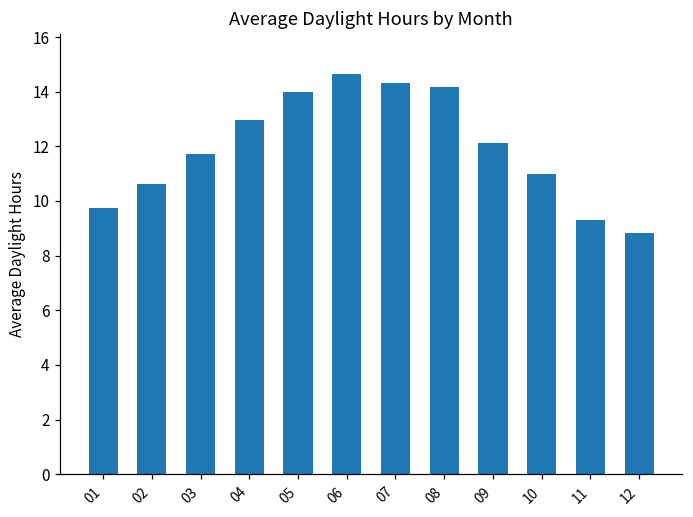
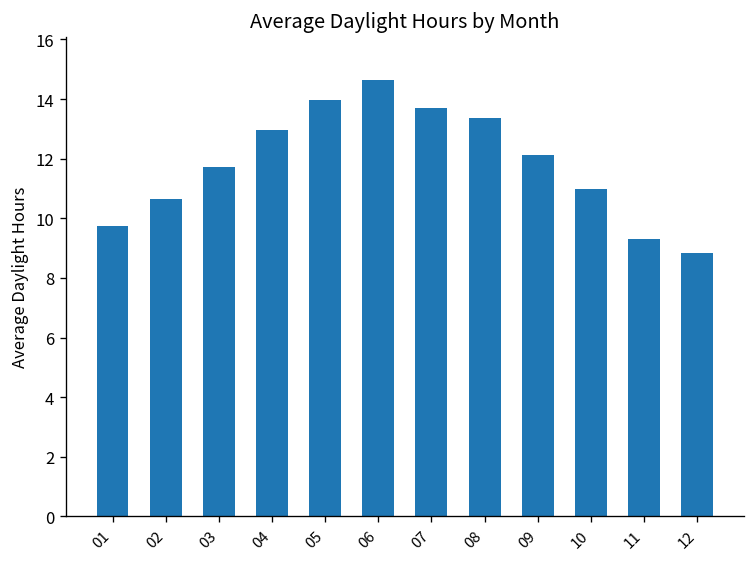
07: 14.3 -> 13.7
08: 14.2 -> 13.4
